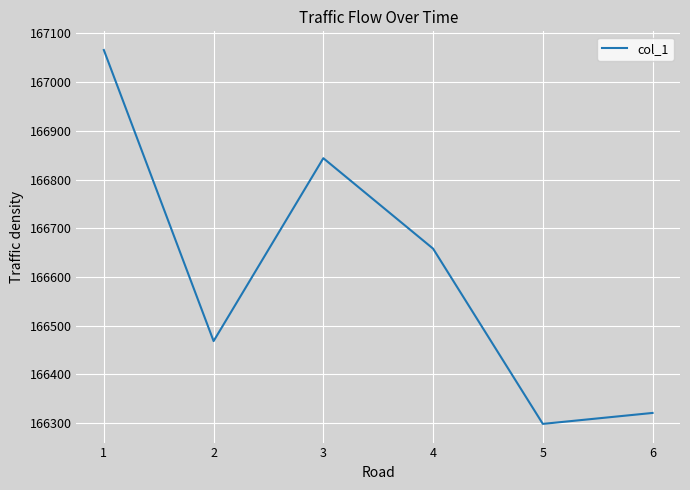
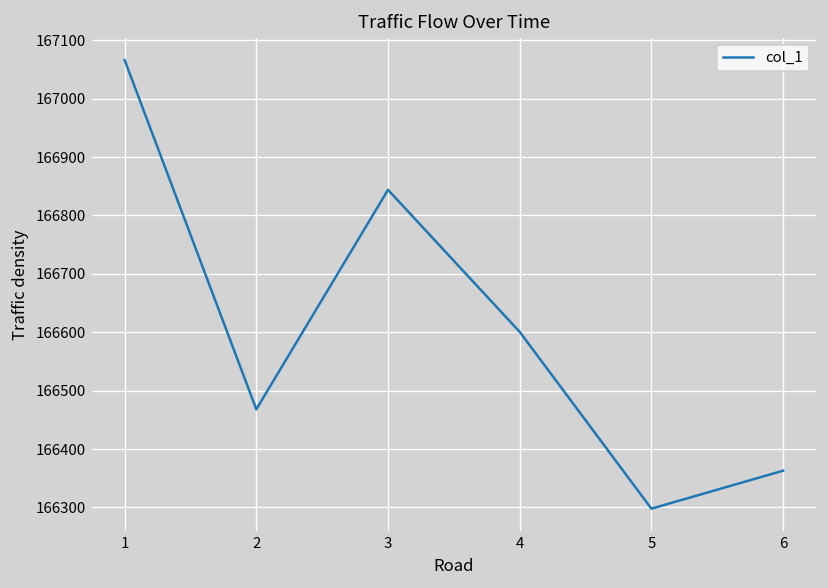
4: 166660 -> 166600
6: 166320 -> 166360
